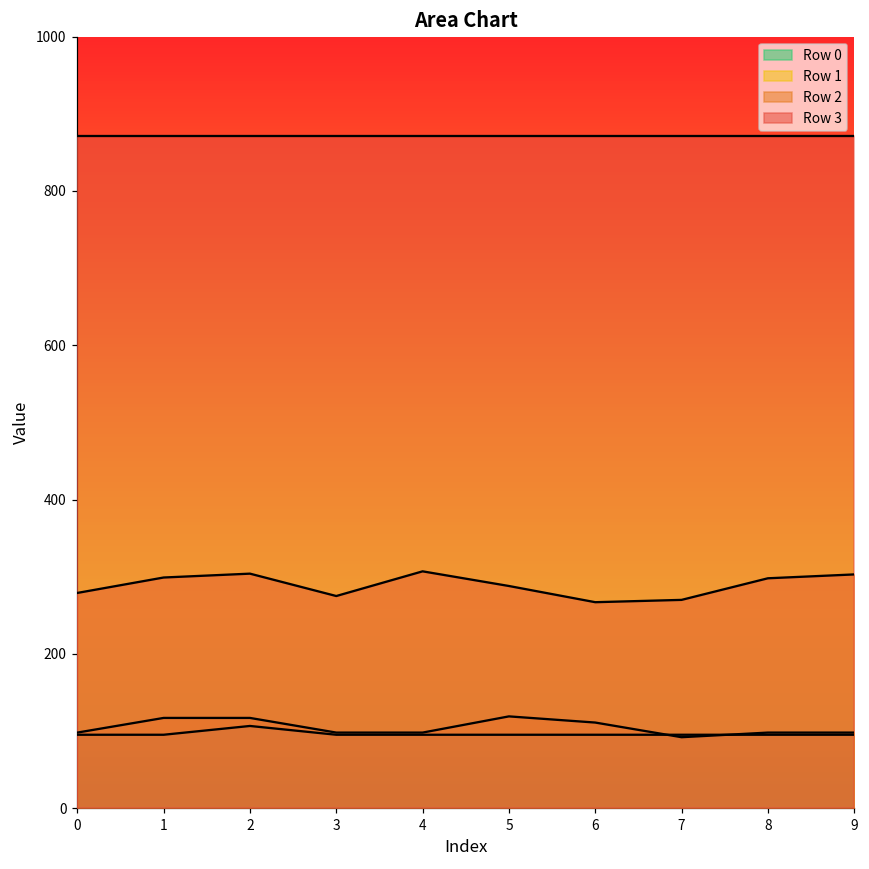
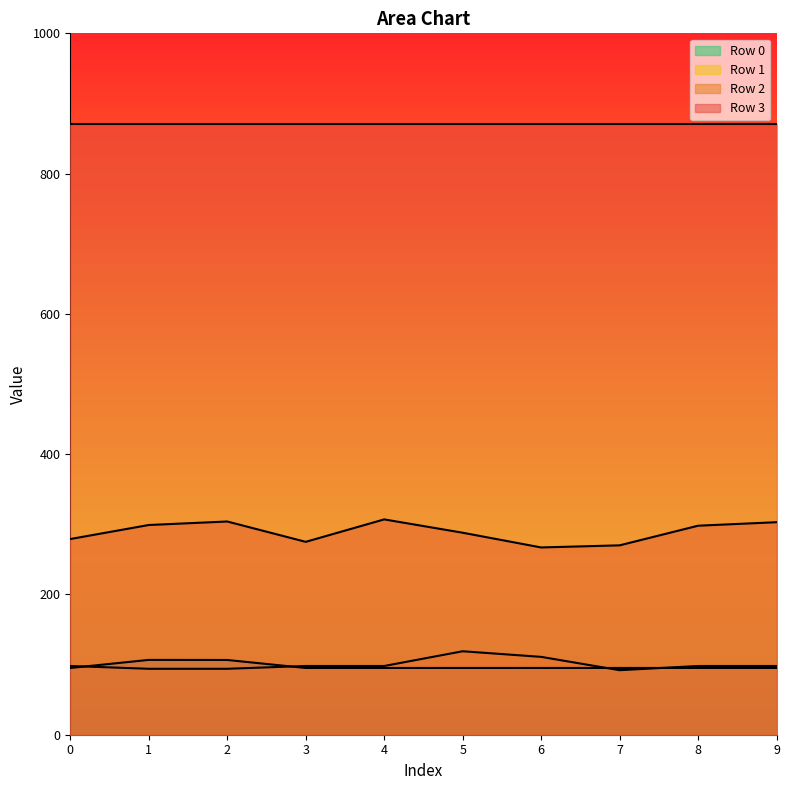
Row 0, 1: 100 -> 110
Row 1, 1: 120 -> 90
Row 1, 2: 120 -> 90
